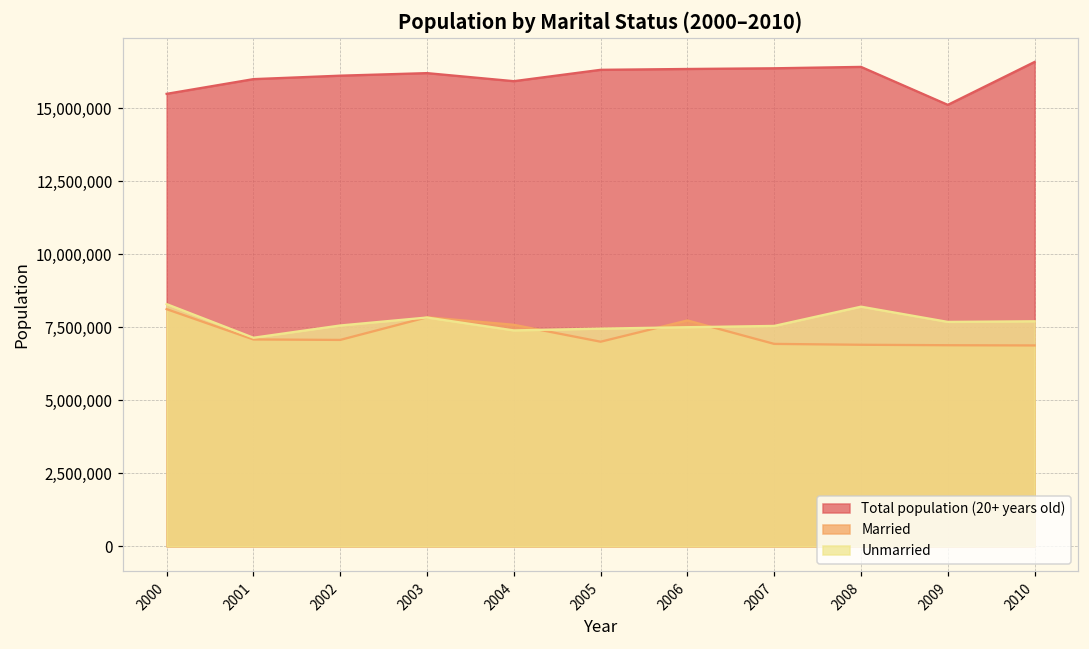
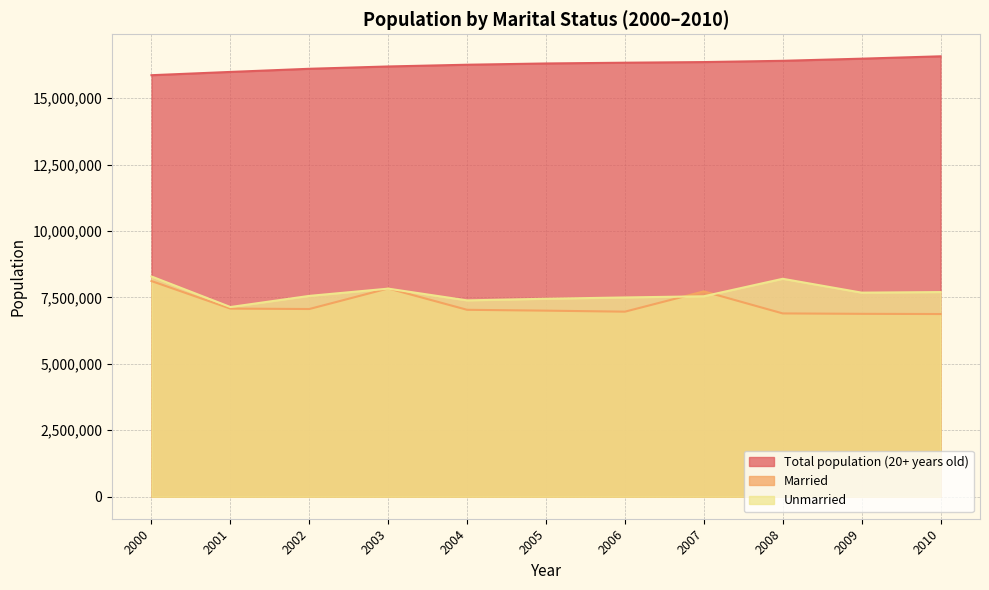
Total population (20+ years old), 2000: 15,500,000 -> 15,900,000
Total population (20+ years old), 2004: 15,900,000 -> 16,300,000
Married, 2004: 7,600,000 -> 7,000,000
Married, 2006: 7,700,000 -> 7,000,000
Married, 2007: 6,900,000 -> 7,700,000
Total population (20+ years old), 2009: 15,100,000 -> 16,500,000
